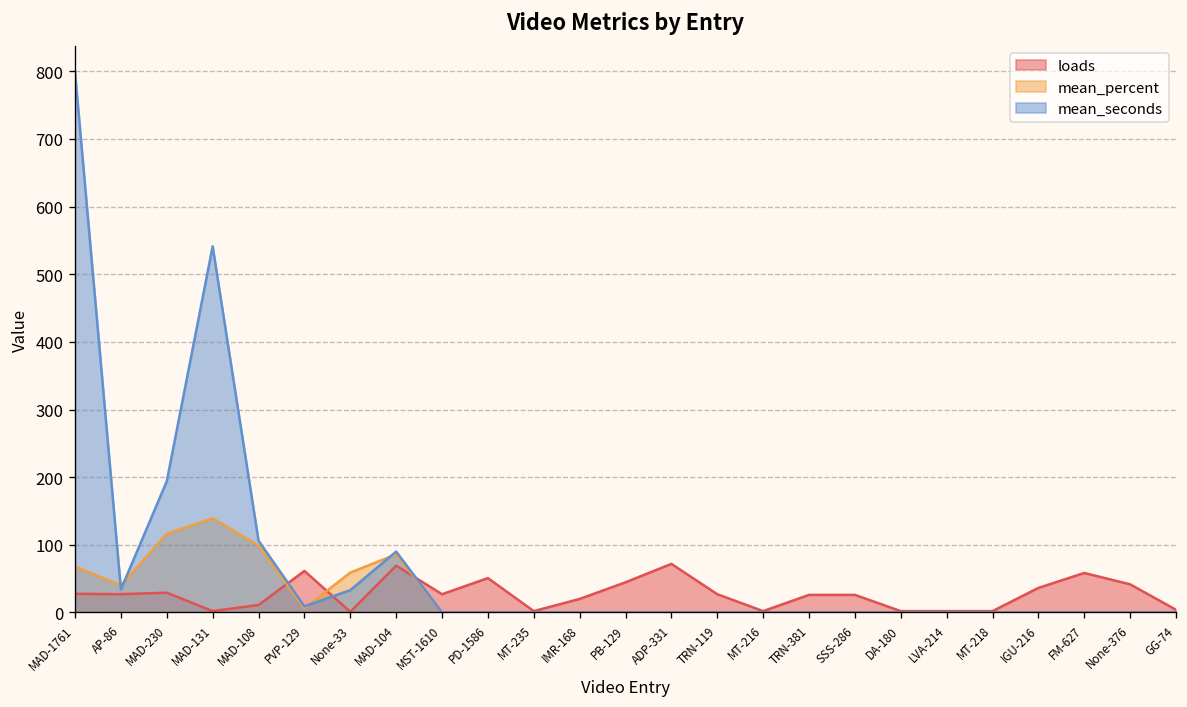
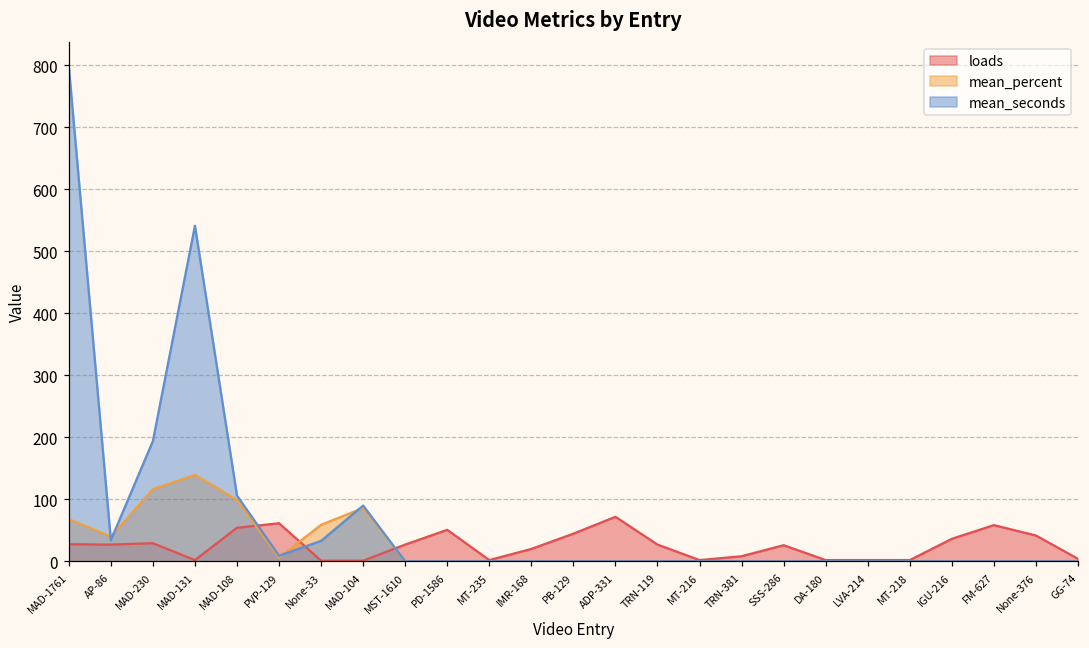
loads, MAD-108: 10 -> 50
loads, MAD-104: 70 -> 0
loads, TRN-381: 30 -> 10
